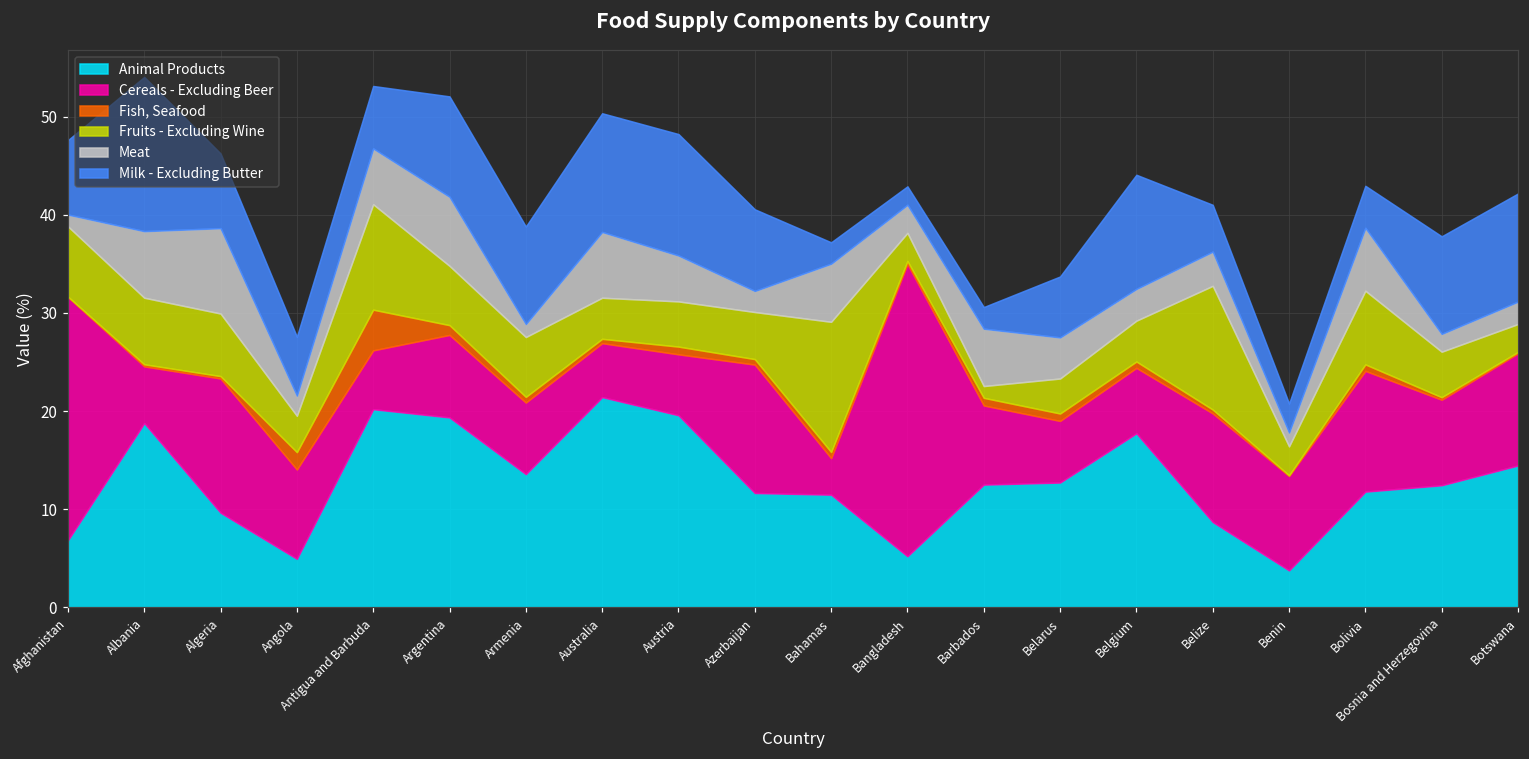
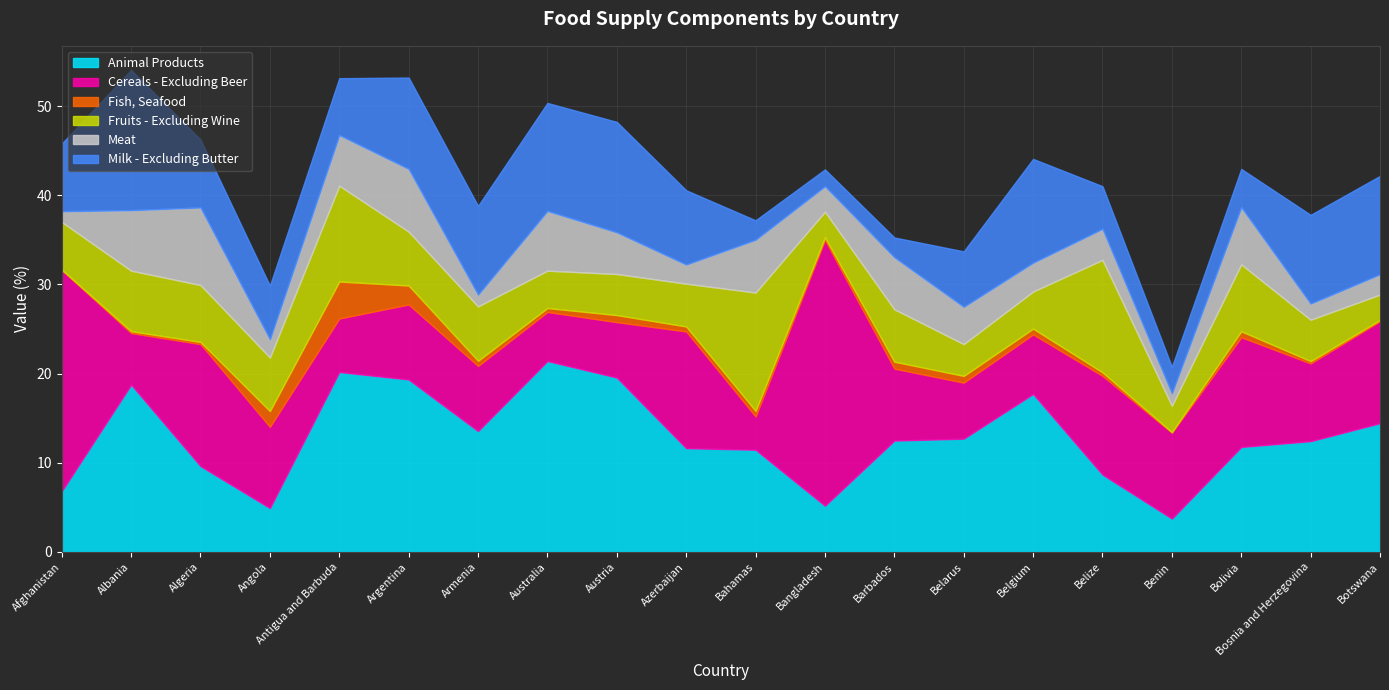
Fruits - Excluding Wine, Afghanistan: 7 -> 5
Fruits - Excluding Wine, Angola: 4 -> 6
Fish, Seafood, Argentina: 1 -> 2
Fruits - Excluding Wine, Barbados: 1 -> 6
